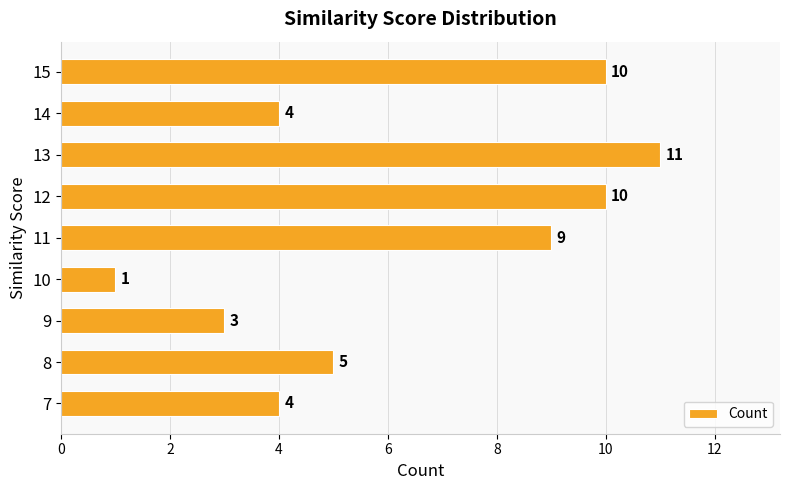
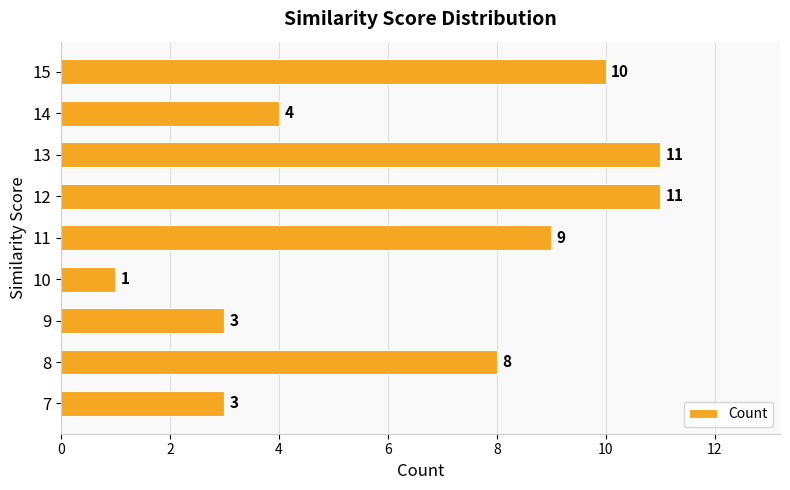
12: 10 -> 11
8: 5 -> 8
7: 4 -> 3
